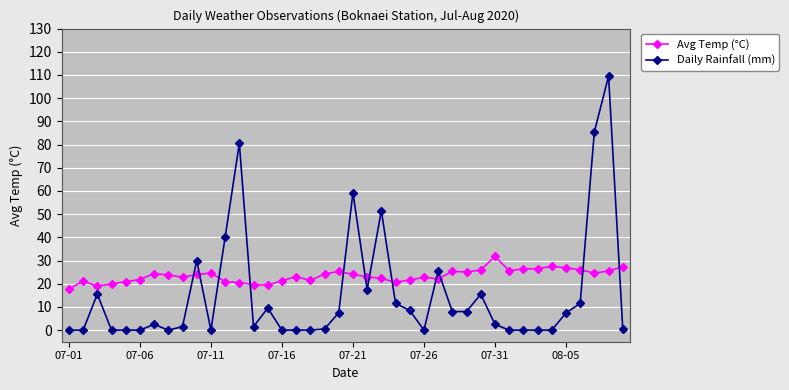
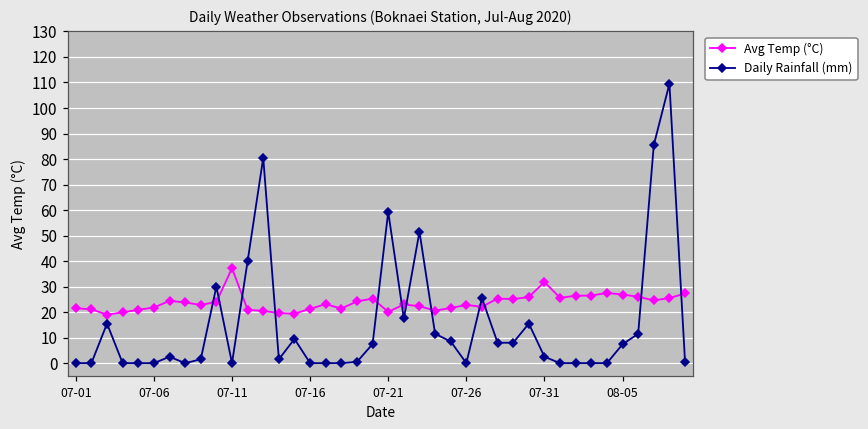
Avg Temp (°C), 07-01: 18 -> 22
Avg Temp (°C), 07-11: 25 -> 37
Avg Temp (°C), 07-21: 24 -> 20
